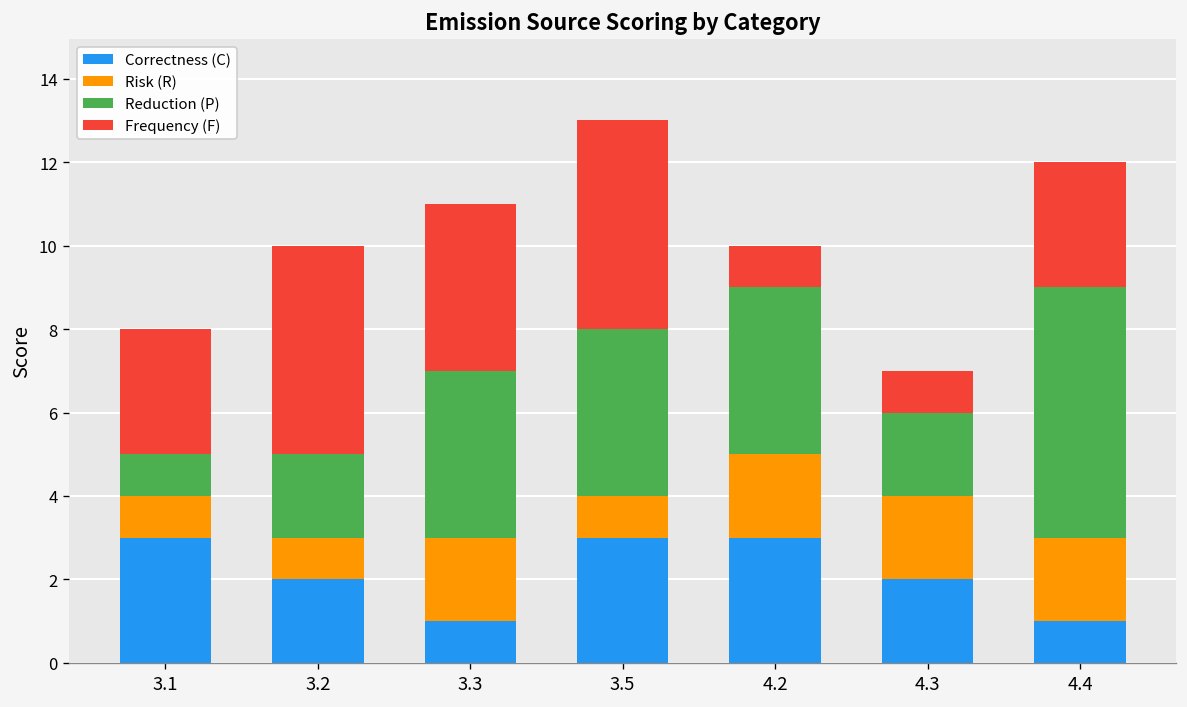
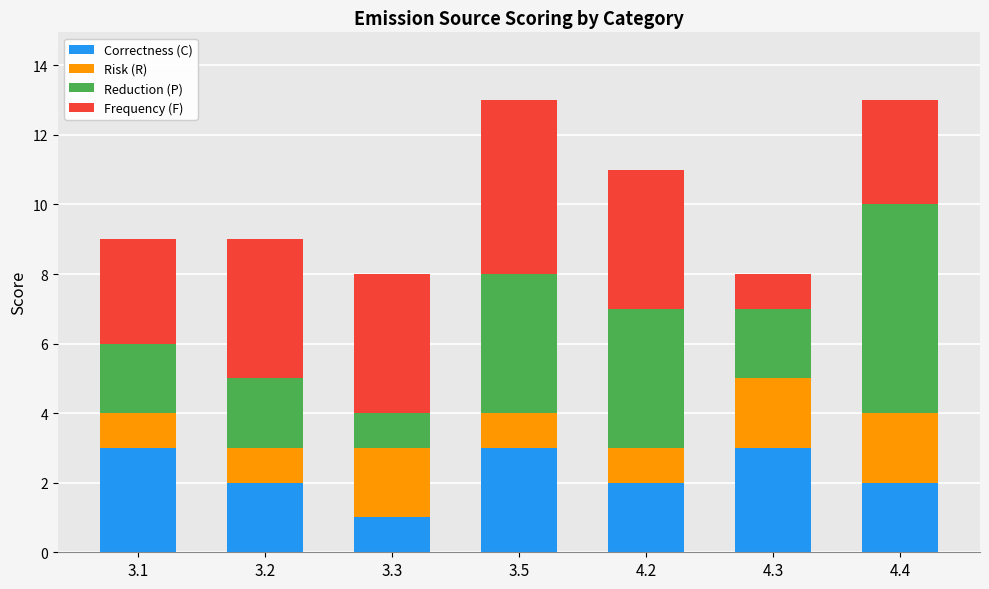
Reduction (P), 3.1: 1 -> 2
Frequency (F), 3.2: 5 -> 4
Reduction (P), 3.3: 4 -> 1
Correctness (C), 4.2: 3 -> 2
Risk (R), 4.2: 2 -> 1
Frequency (F), 4.2: 1 -> 4
Correctness (C), 4.3: 2 -> 3
Correctness (C), 4.4: 1 -> 2
